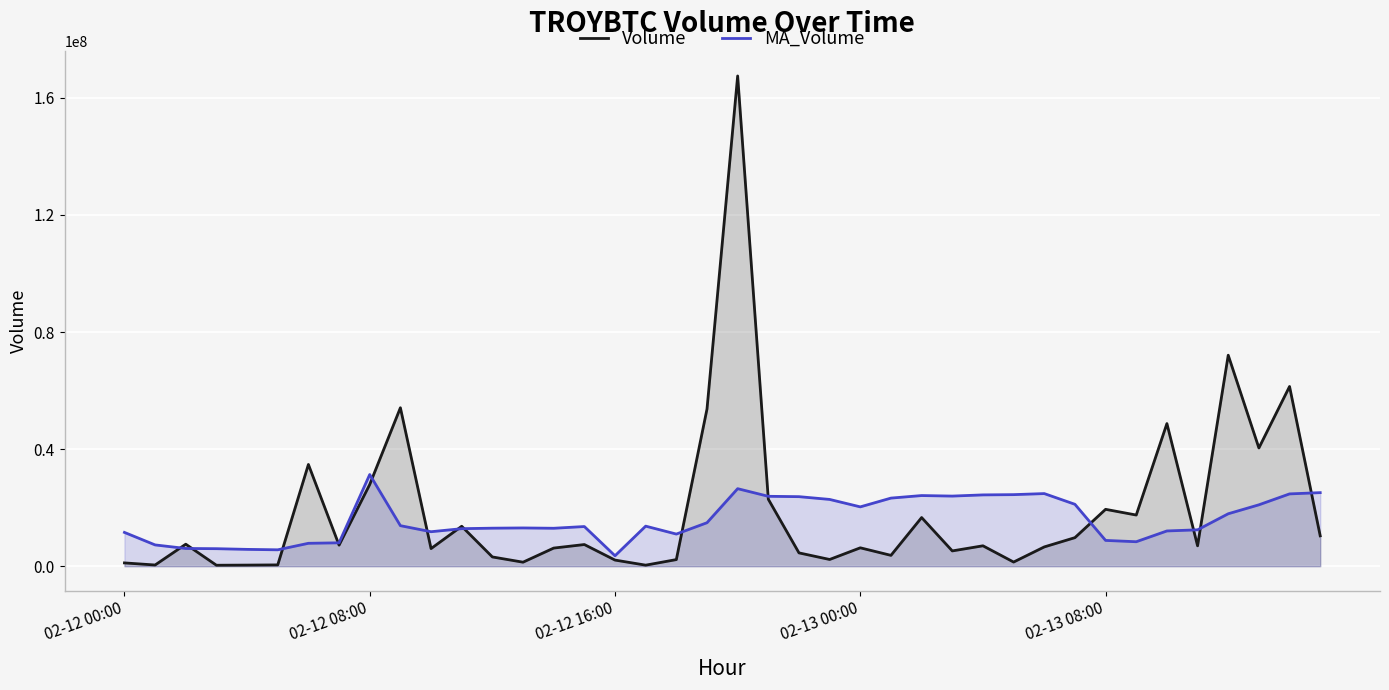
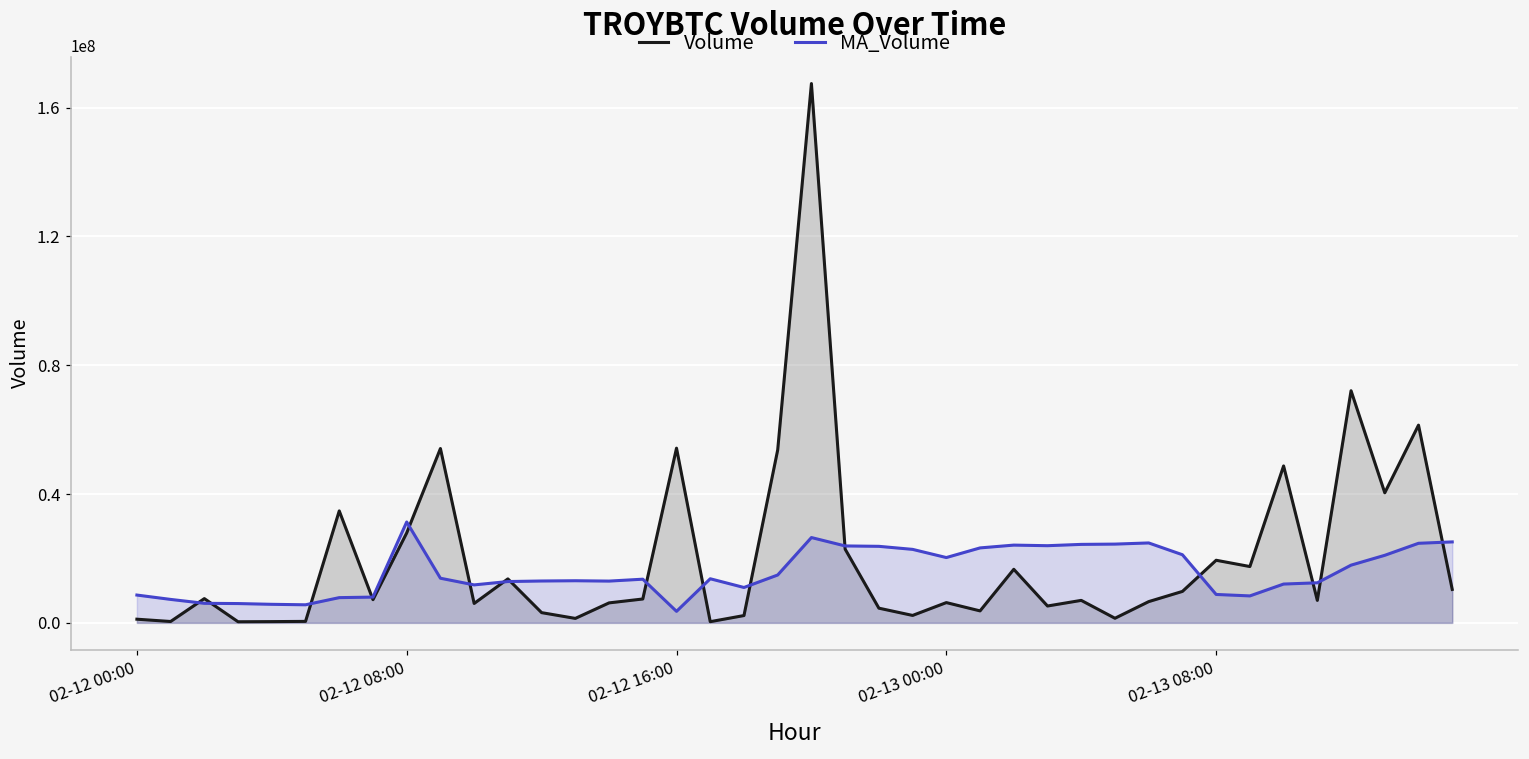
MA_Volume, 02-12 00:00: 12000000 -> 9000000
Volume, 02-12 16:00: 2000000 -> 54000000
